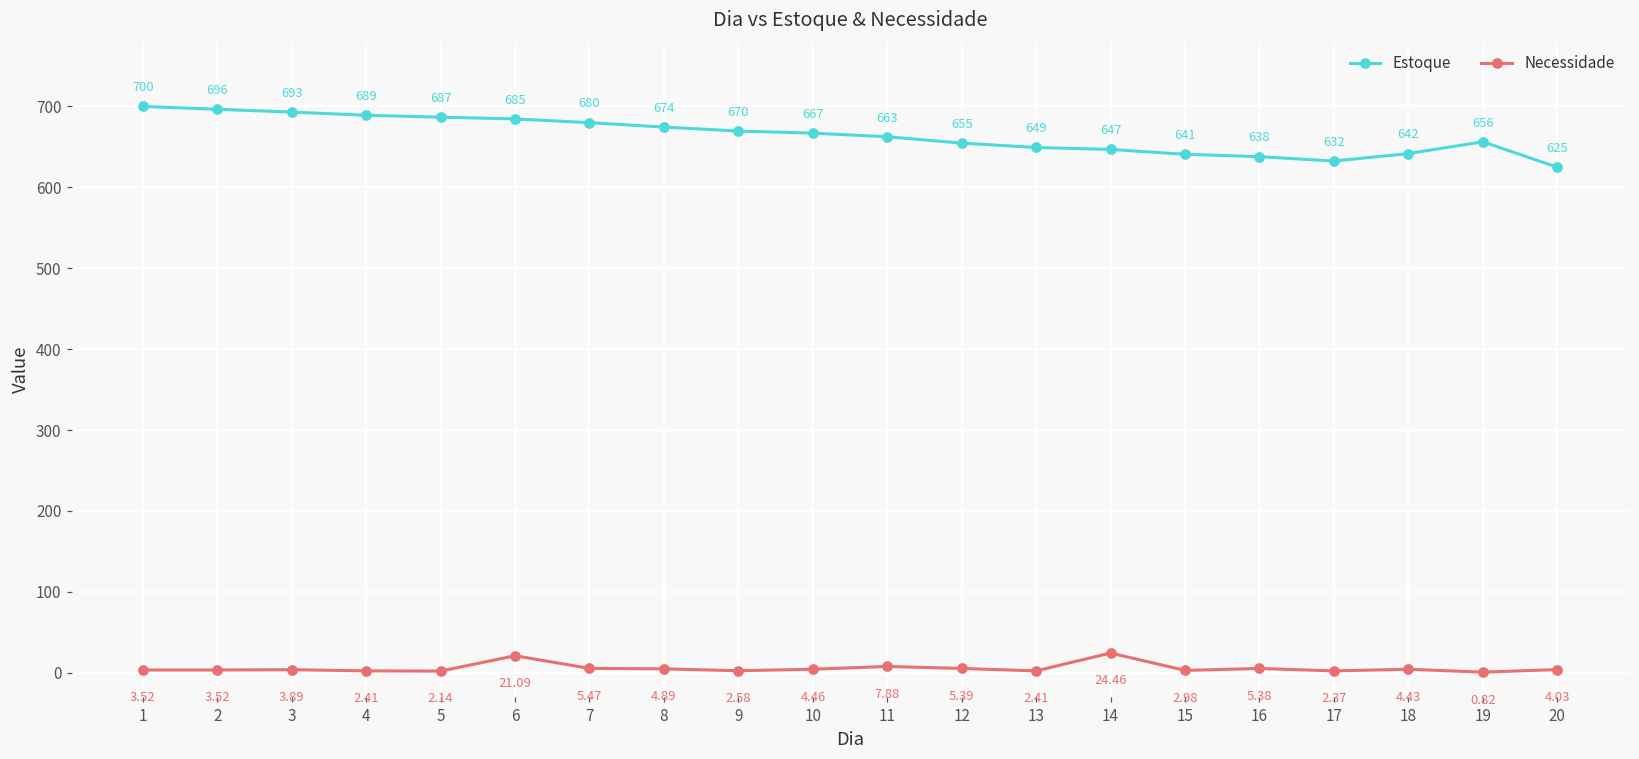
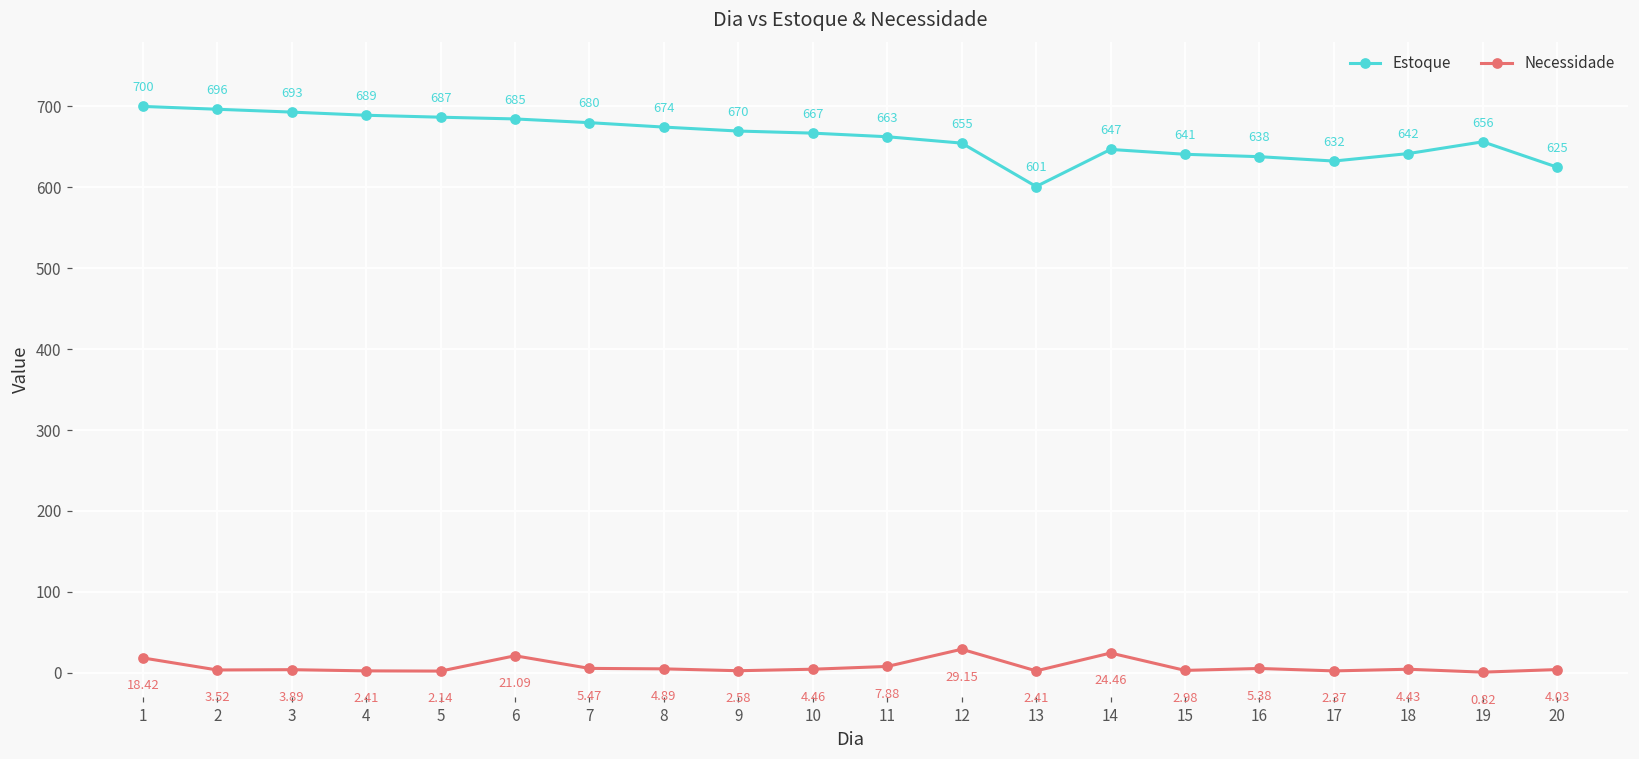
Necessidade, 1: 3.52 -> 18.42
Necessidade, 12: 5.39 -> 29.15
Estoque, 13: 649 -> 601
